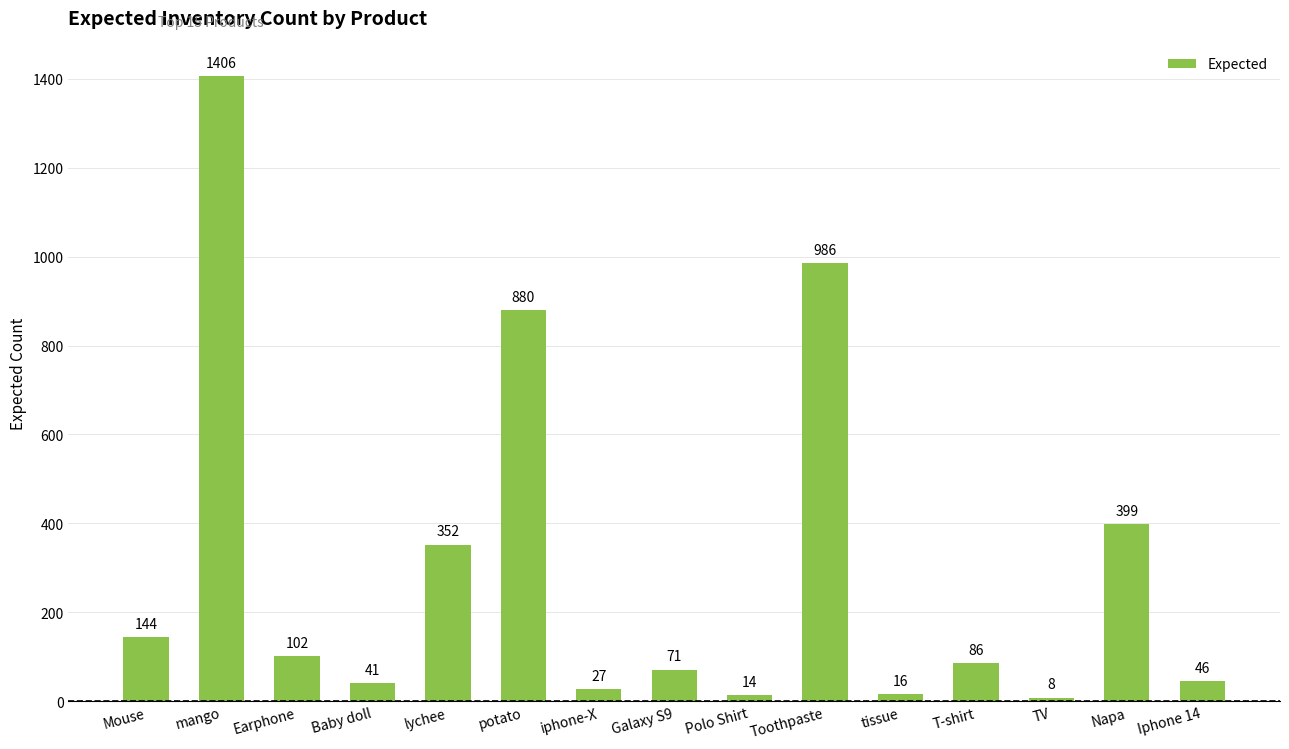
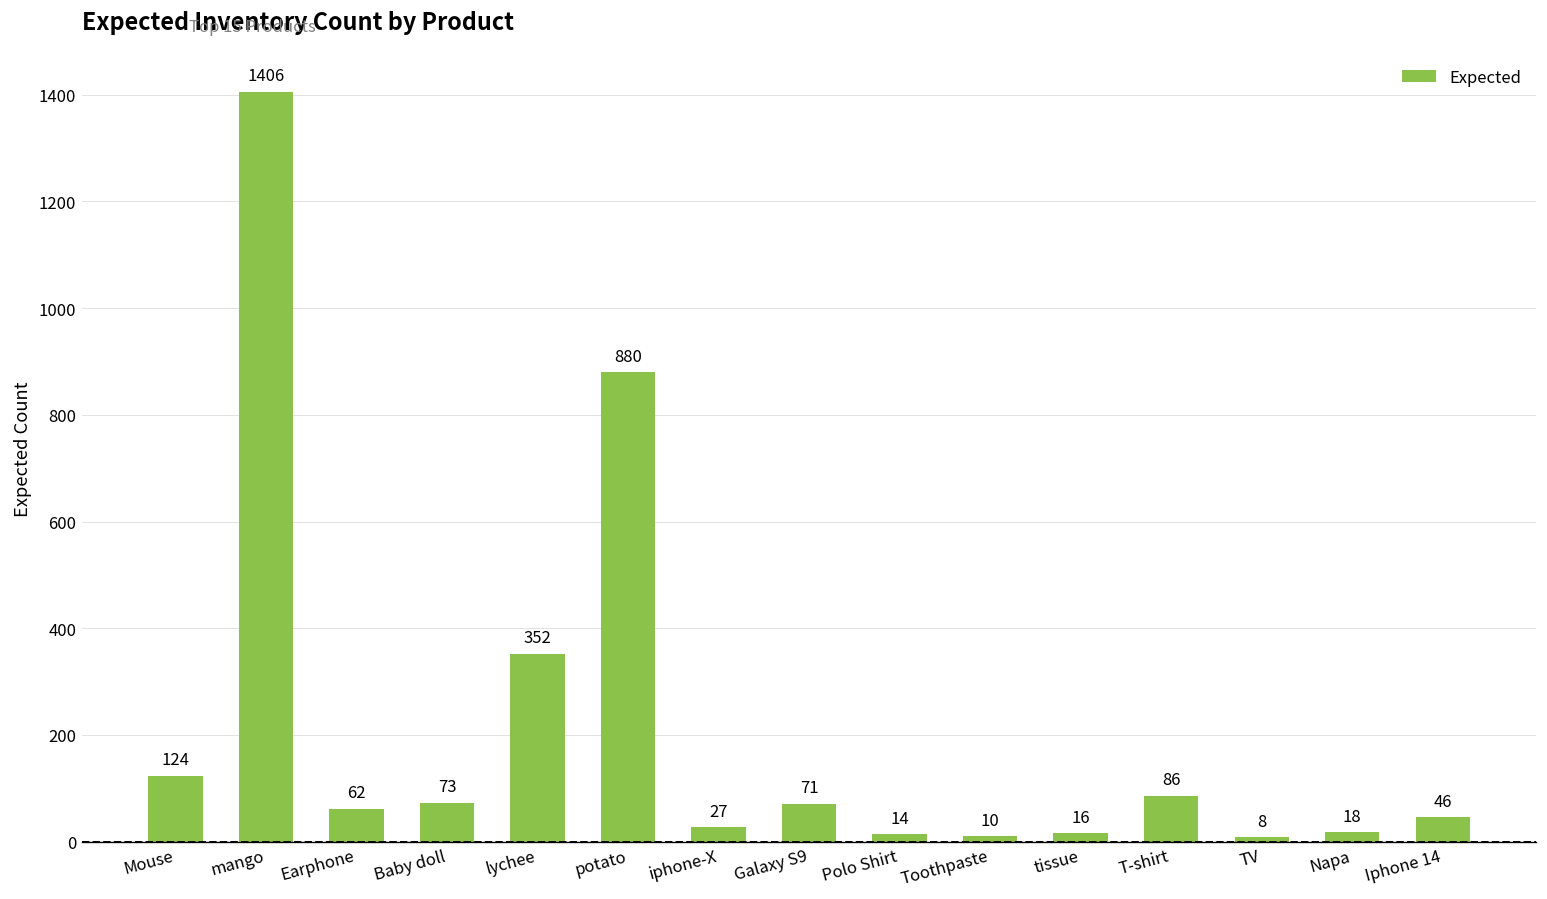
Mouse: 144 -> 124
Earphone: 102 -> 62
Baby doll: 41 -> 73
Toothpaste: 986 -> 10
Napa: 399 -> 18
